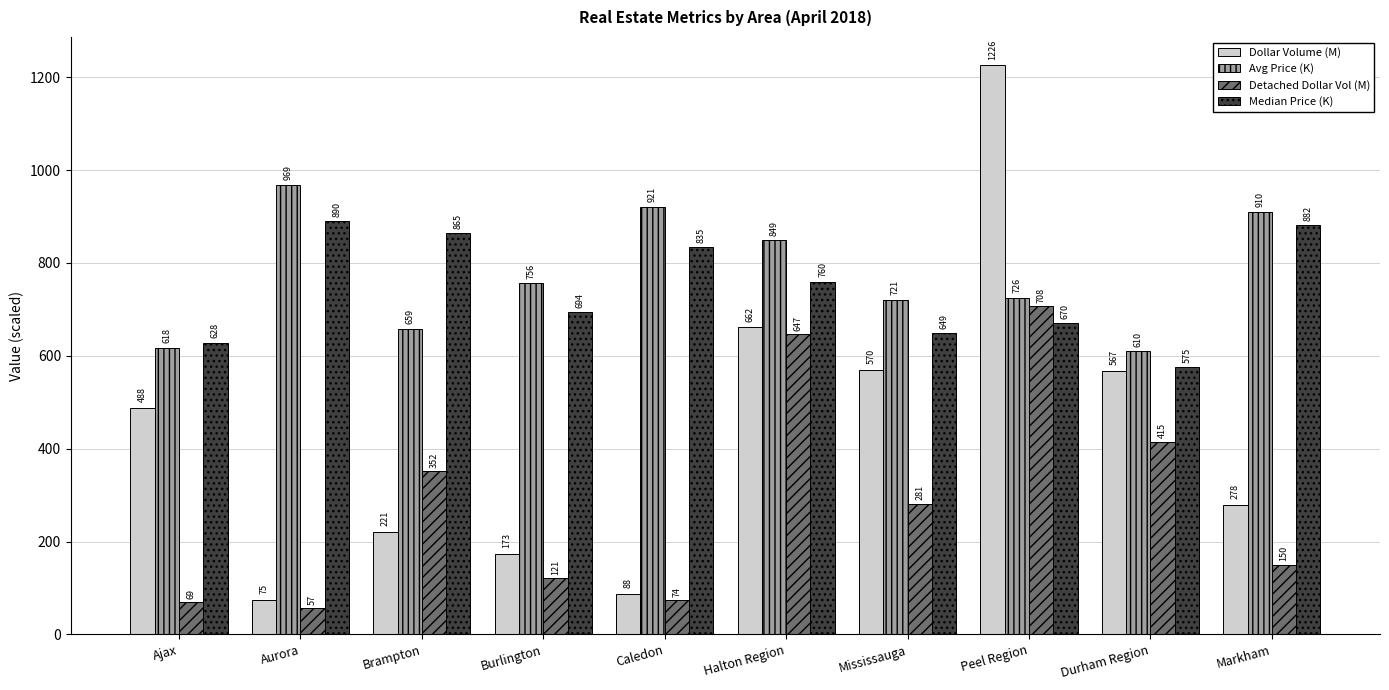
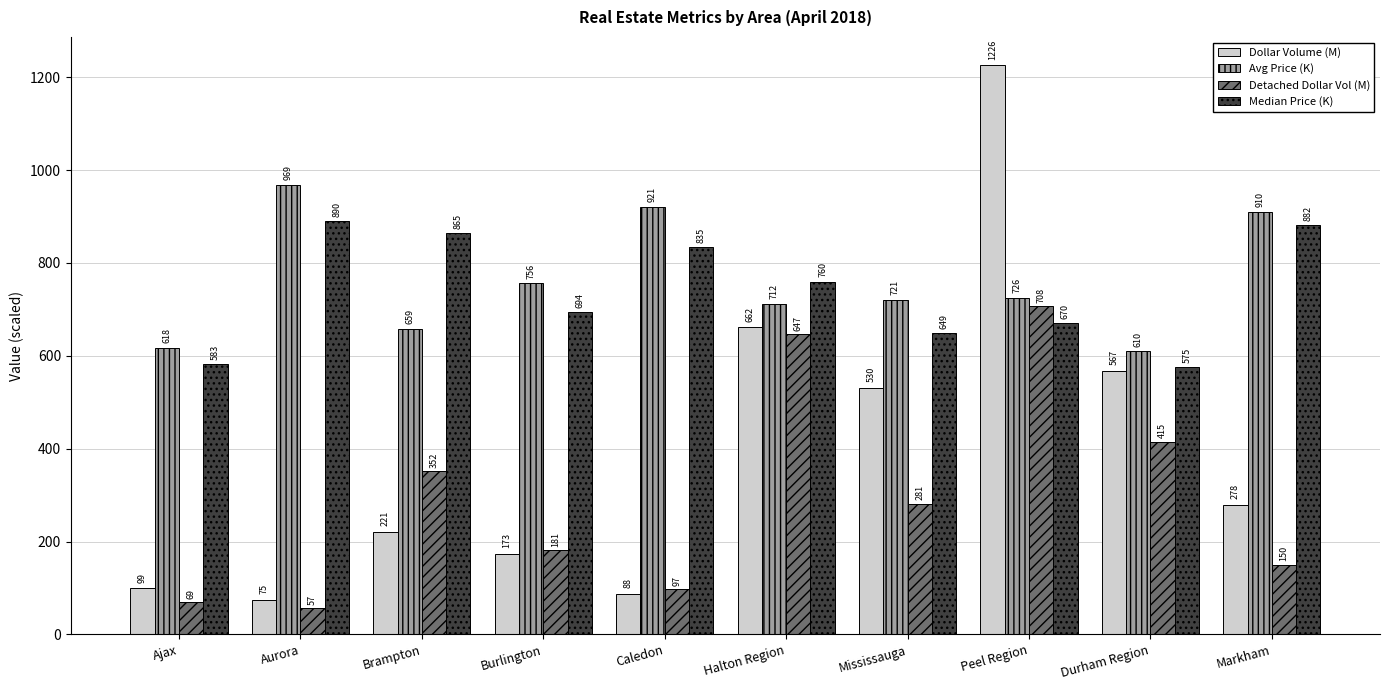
Dollar Volume (M), Ajax: 488 -> 99
Median Price (K), Ajax: 628 -> 583
Detached Dollar Vol (M), Burlington: 121 -> 181
Detached Dollar Vol (M), Caledon: 74 -> 97
Avg Price (K), Halton Region: 849 -> 712
Dollar Volume (M), Mississauga: 570 -> 530
